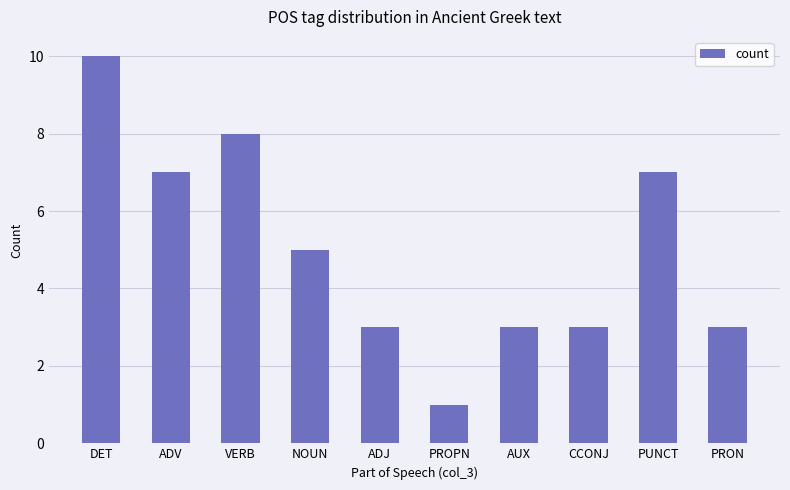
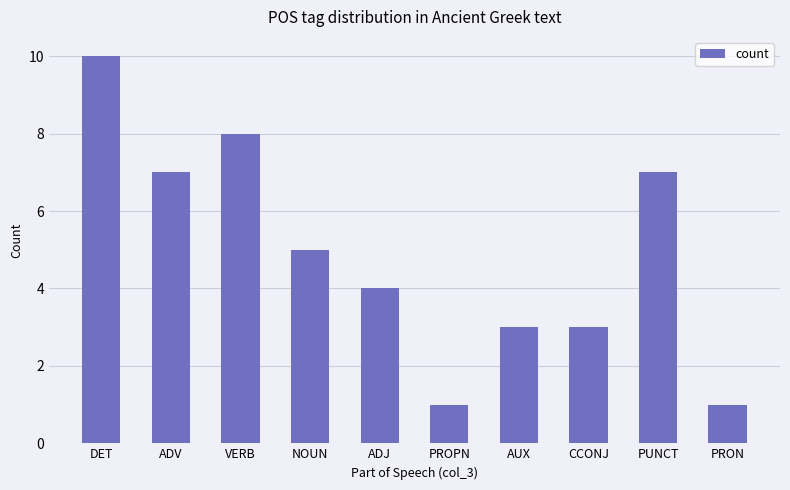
ADJ: 3 -> 4
PRON: 3 -> 1
